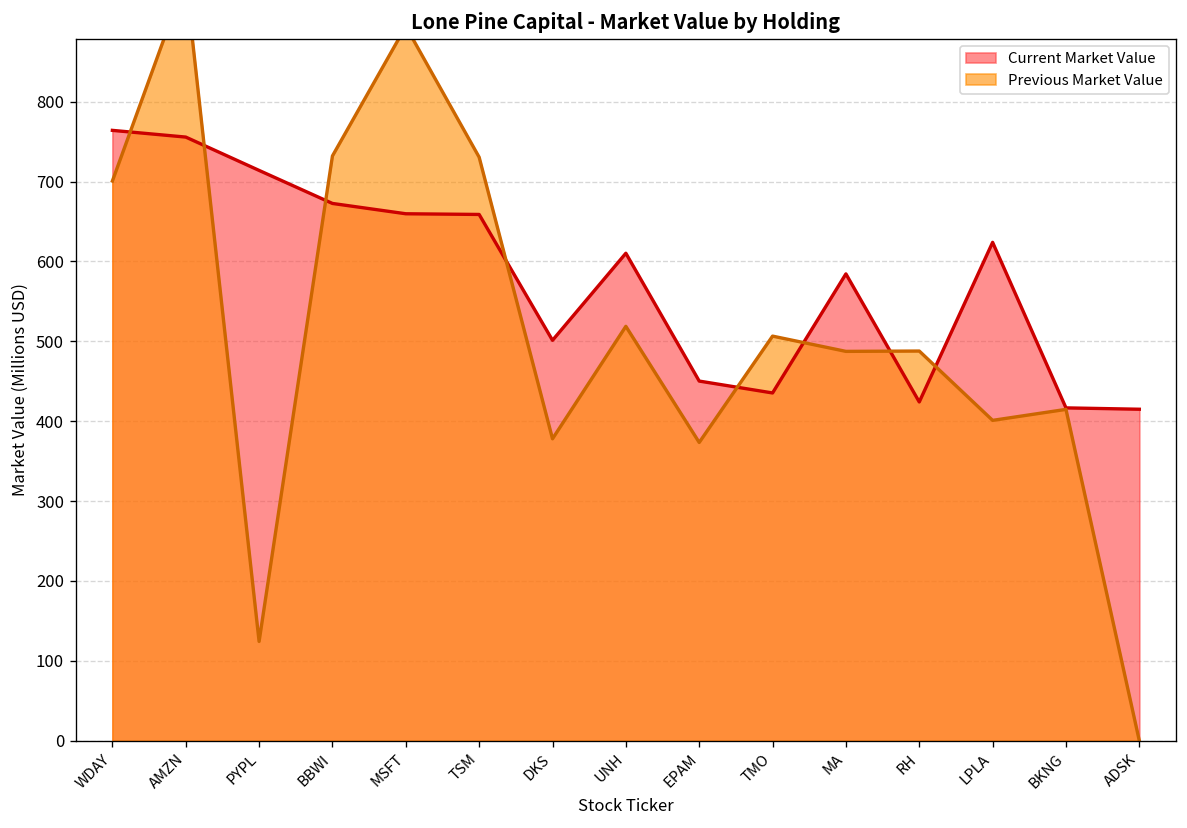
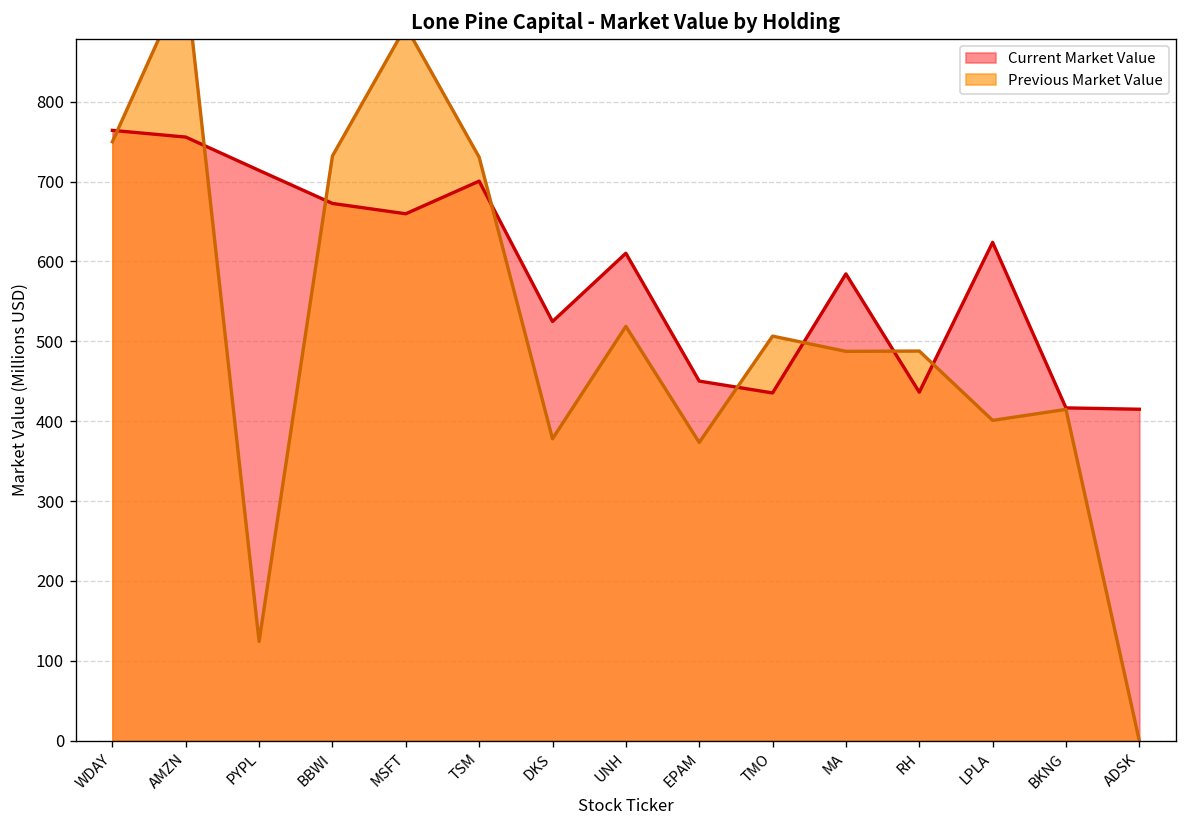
Previous Market Value, WDAY: 700 -> 750
Current Market Value, TSM: 660 -> 700
Current Market Value, DKS: 500 -> 520
Current Market Value, RH: 420 -> 440
